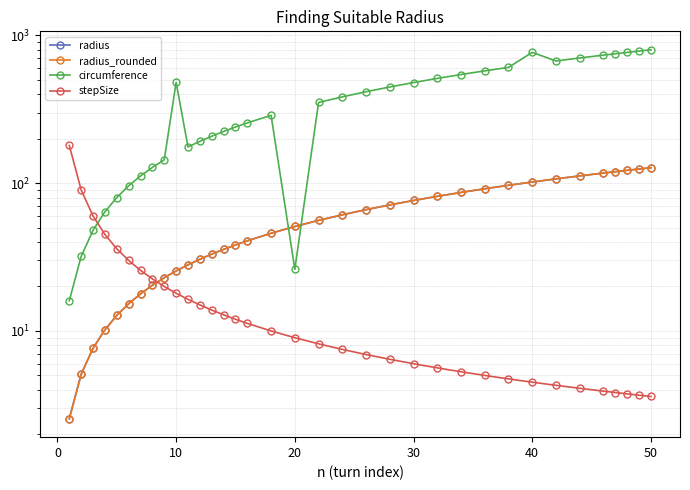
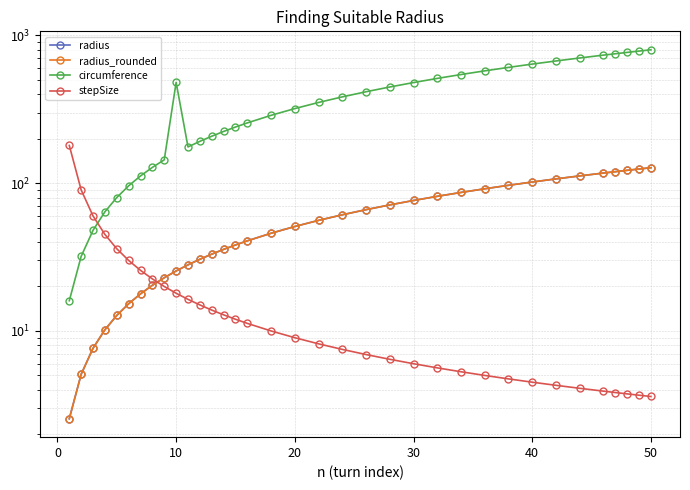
circumference, 20: 26 -> 320
circumference, 40: 800 -> 640
